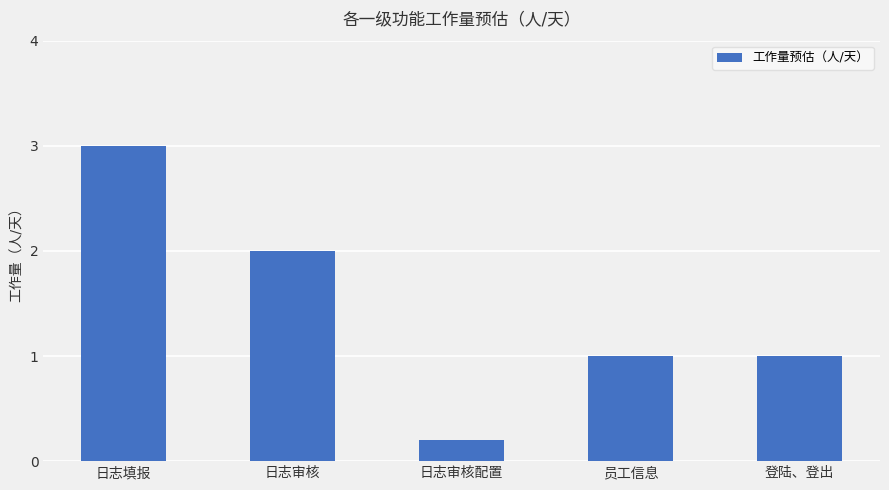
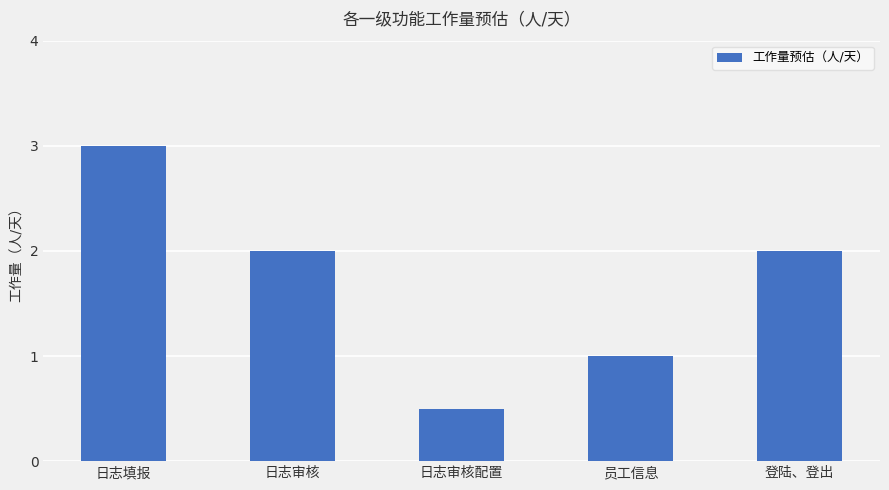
日志审核配置: 0.2 -> 0.5
登陆、登出: 1 -> 2
